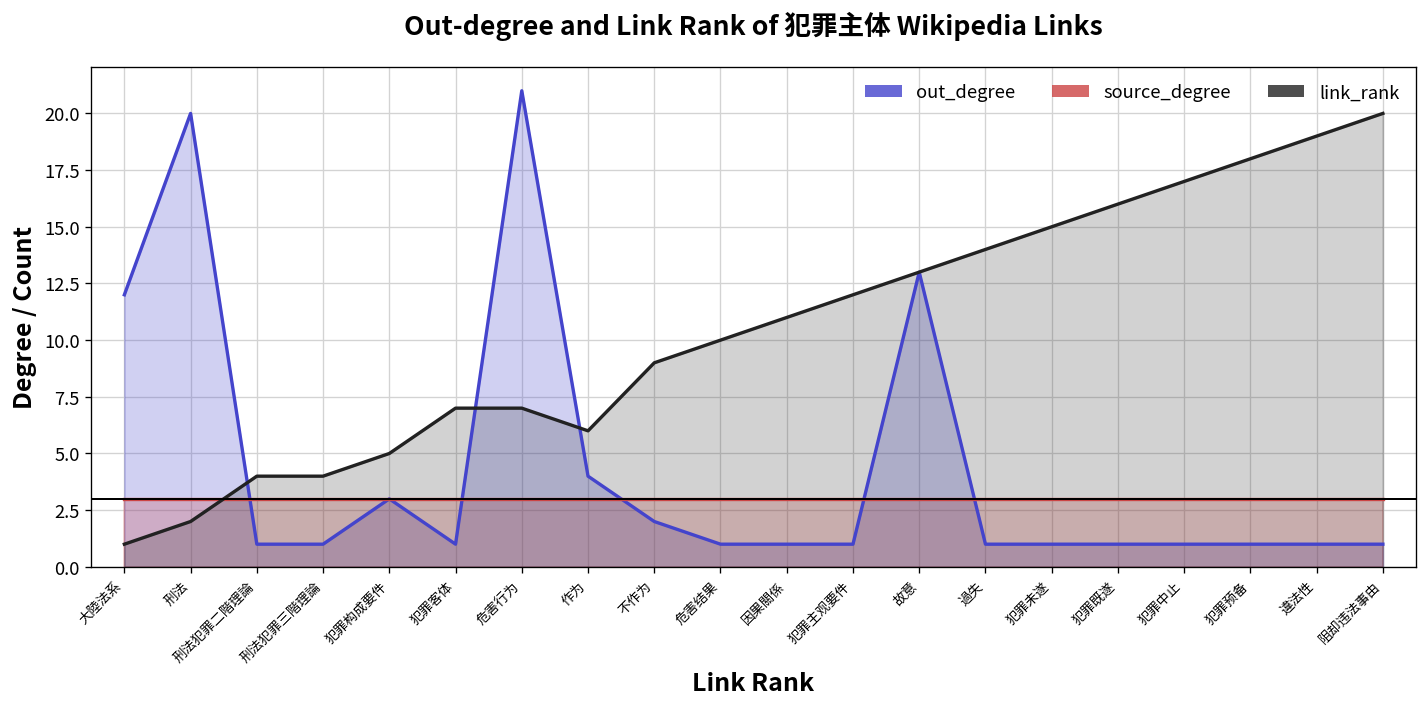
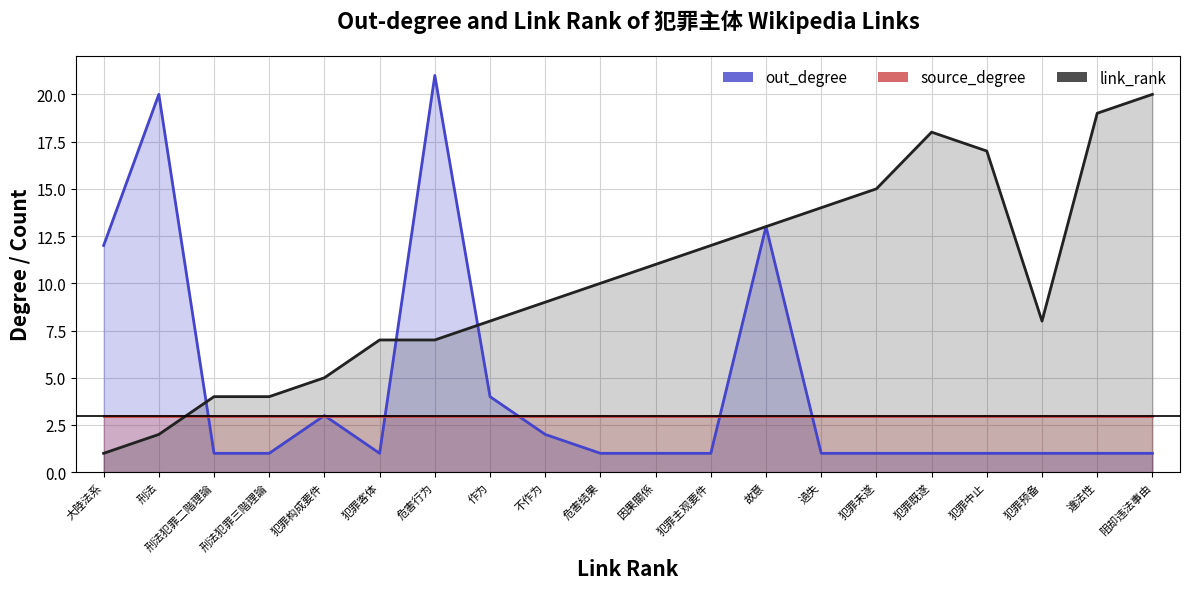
link_rank, 作为: 6 -> 8
link_rank, 犯罪既遂: 16 -> 18
link_rank, 犯罪预备: 18 -> 8
